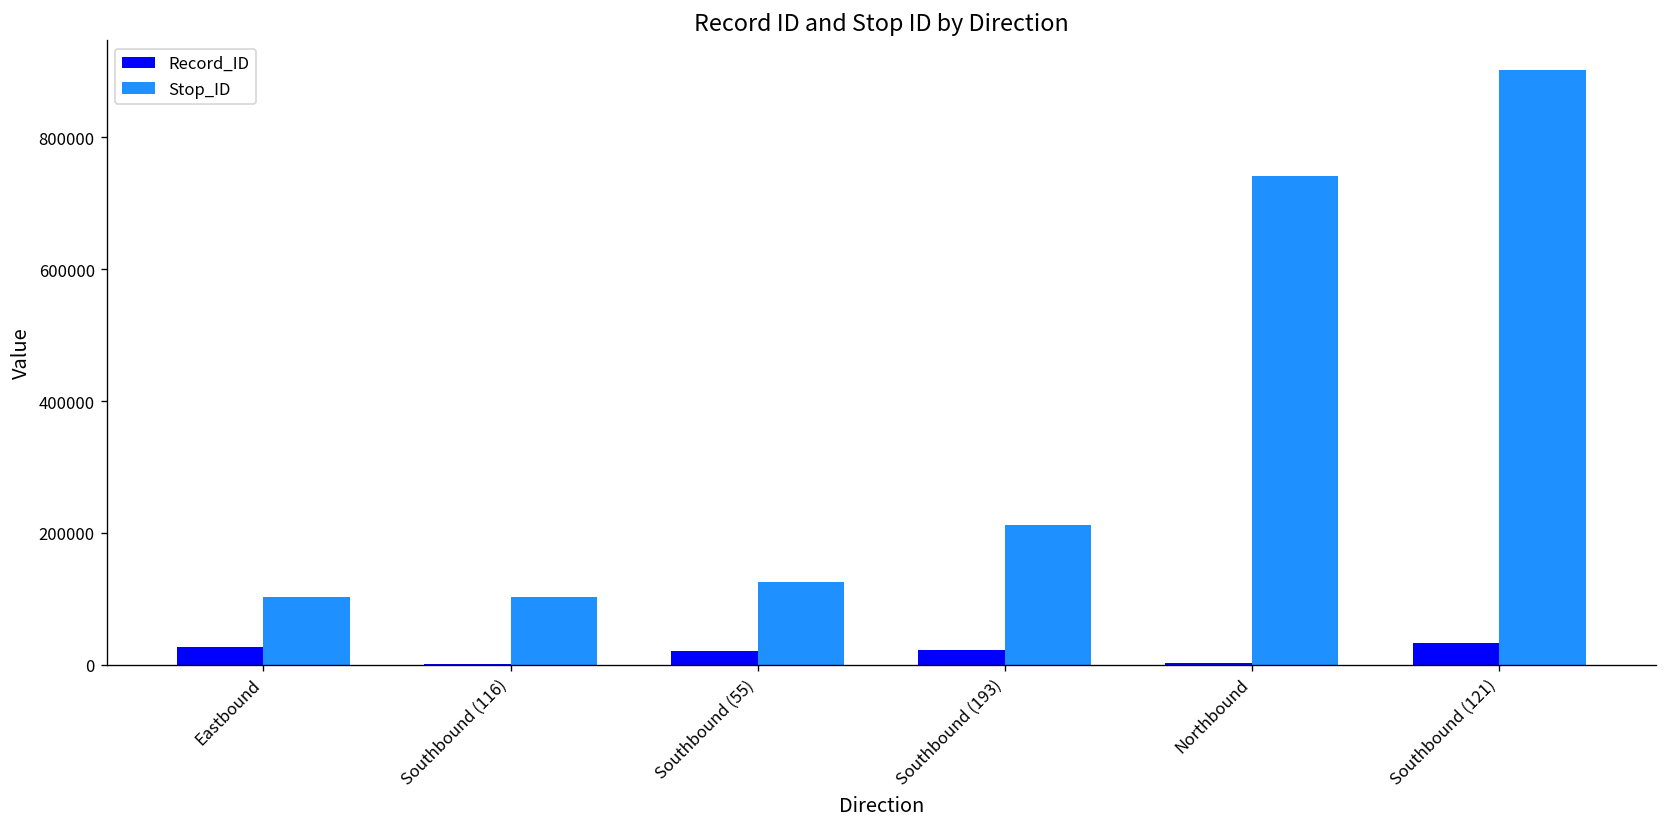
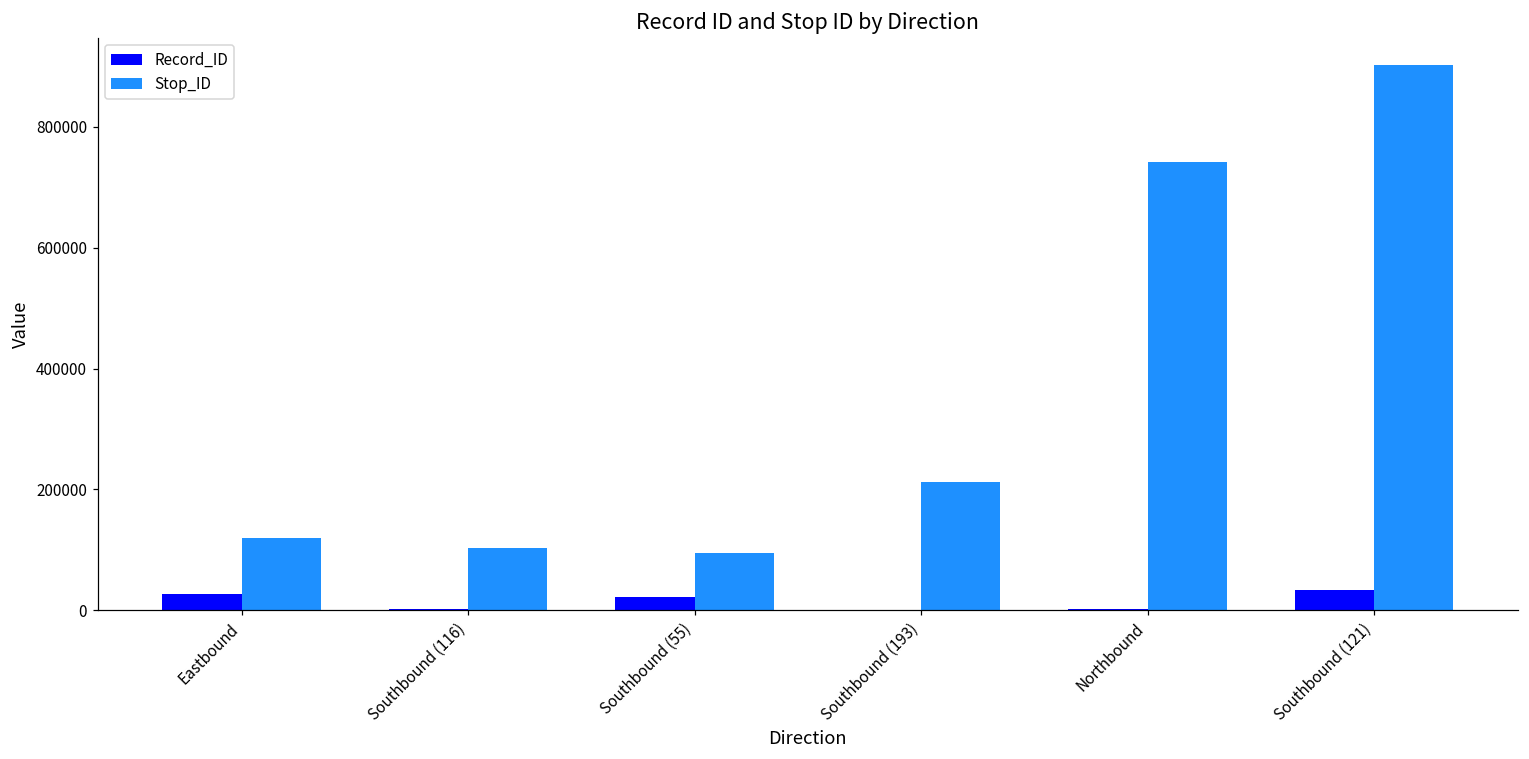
Stop_ID, Eastbound: 100000 -> 120000
Stop_ID, Southbound (55): 130000 -> 90000
Record_ID, Southbound (193): 20000 -> 0
